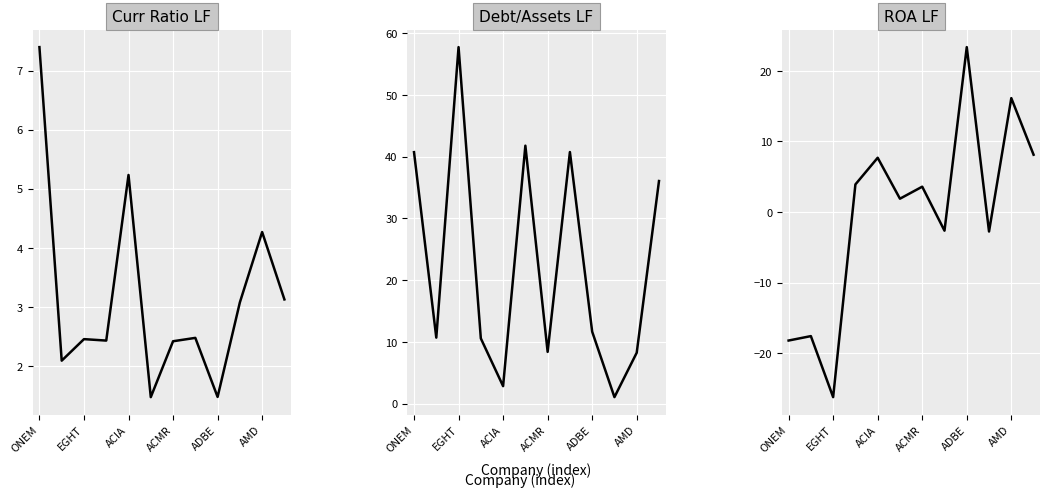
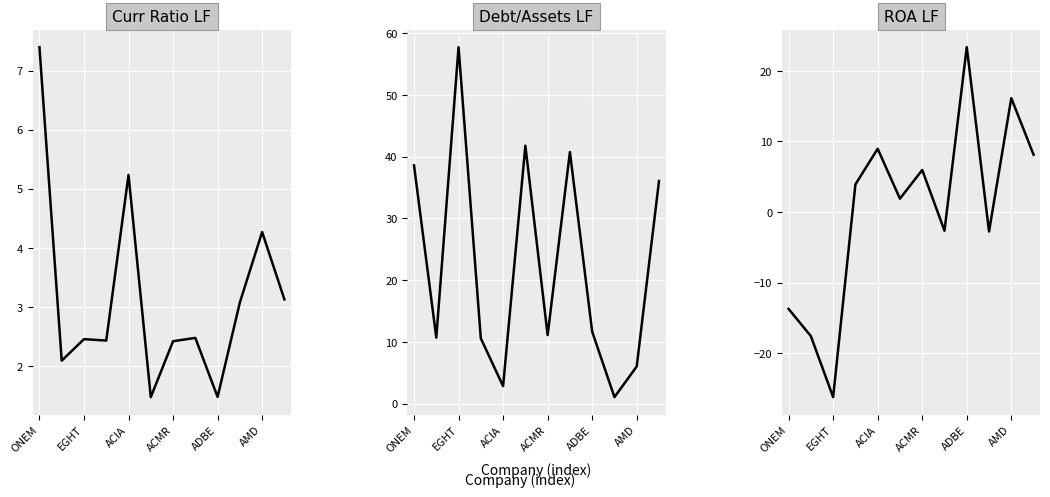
Debt/Assets LF, ONEM: 41 -> 39
Debt/Assets LF, ACMR: 8 -> 11
Debt/Assets LF, AMD: 8 -> 6
ROA LF, ONEM: -18 -> -14
ROA LF, ACIA: 8 -> 9
ROA LF, ACMR: 4 -> 6
